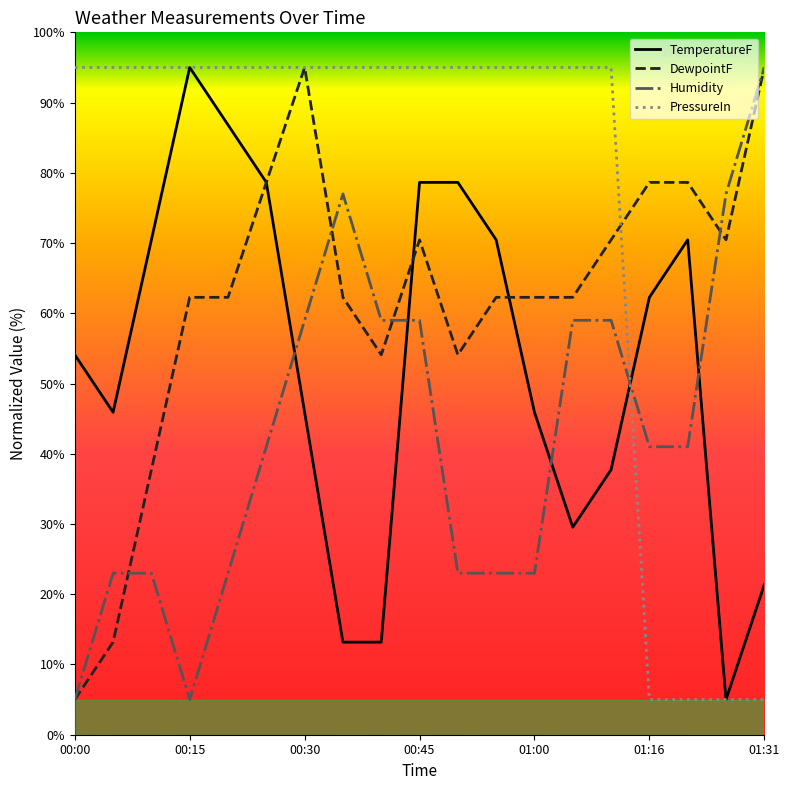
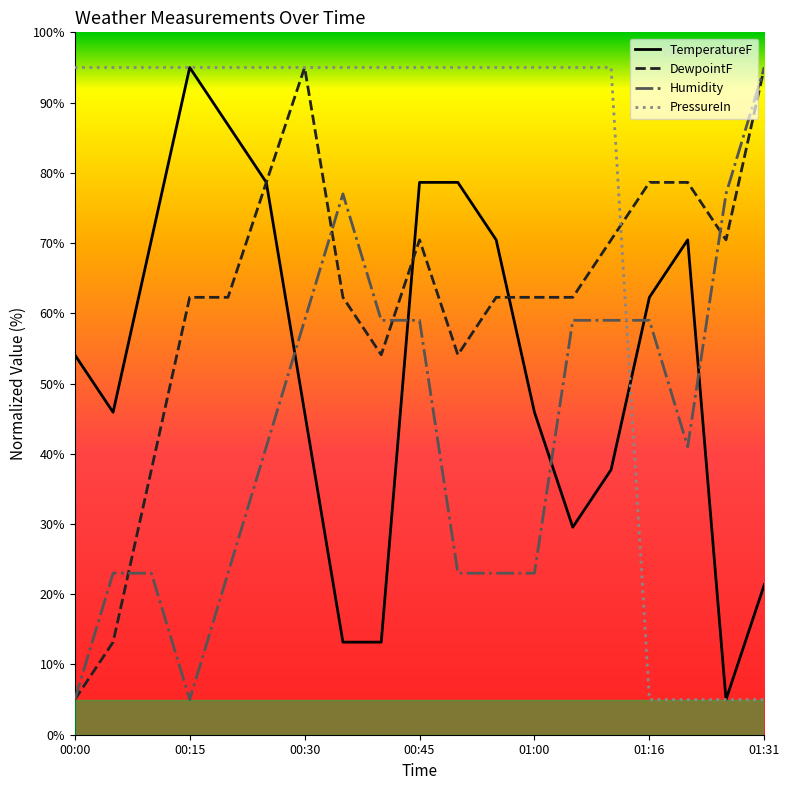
Humidity, 01:16: 41% -> 59%
